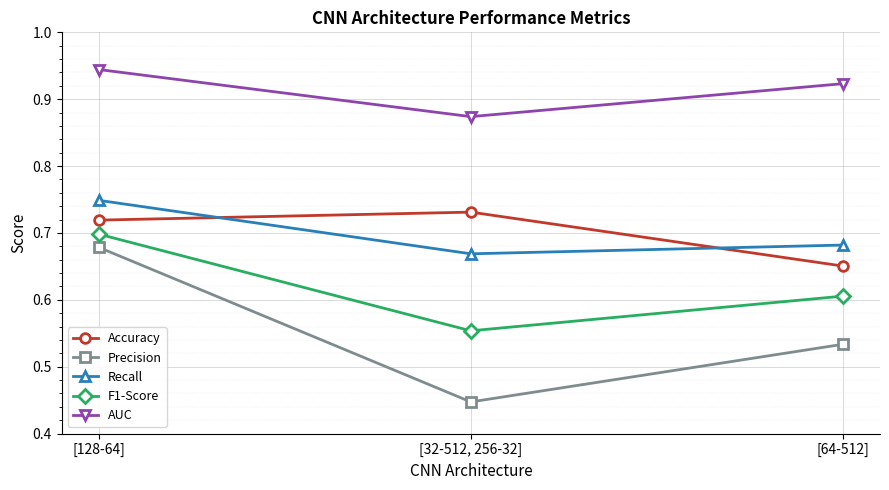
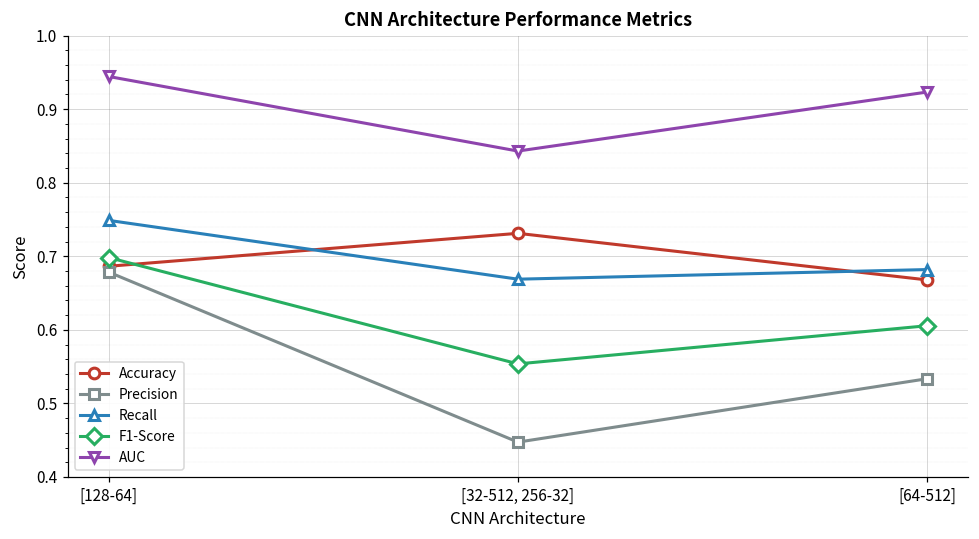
Accuracy, [128-64]: 0.72 -> 0.69
AUC, [32-512, 256-32]: 0.87 -> 0.84
Accuracy, [64-512]: 0.65 -> 0.67
